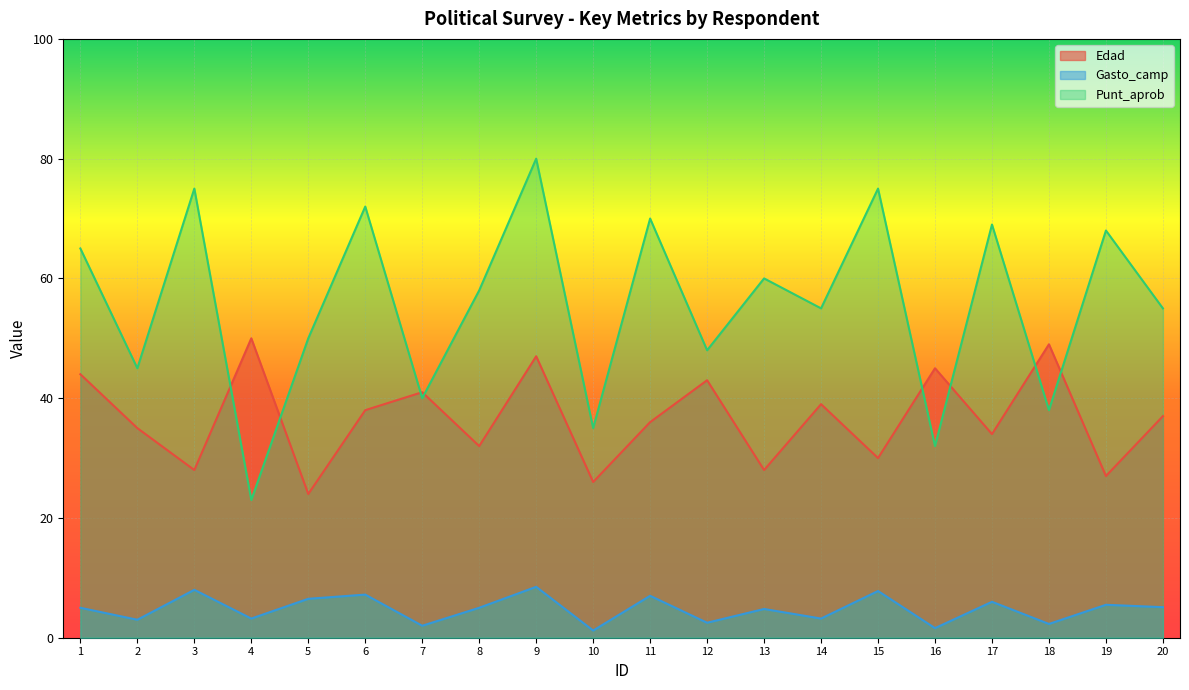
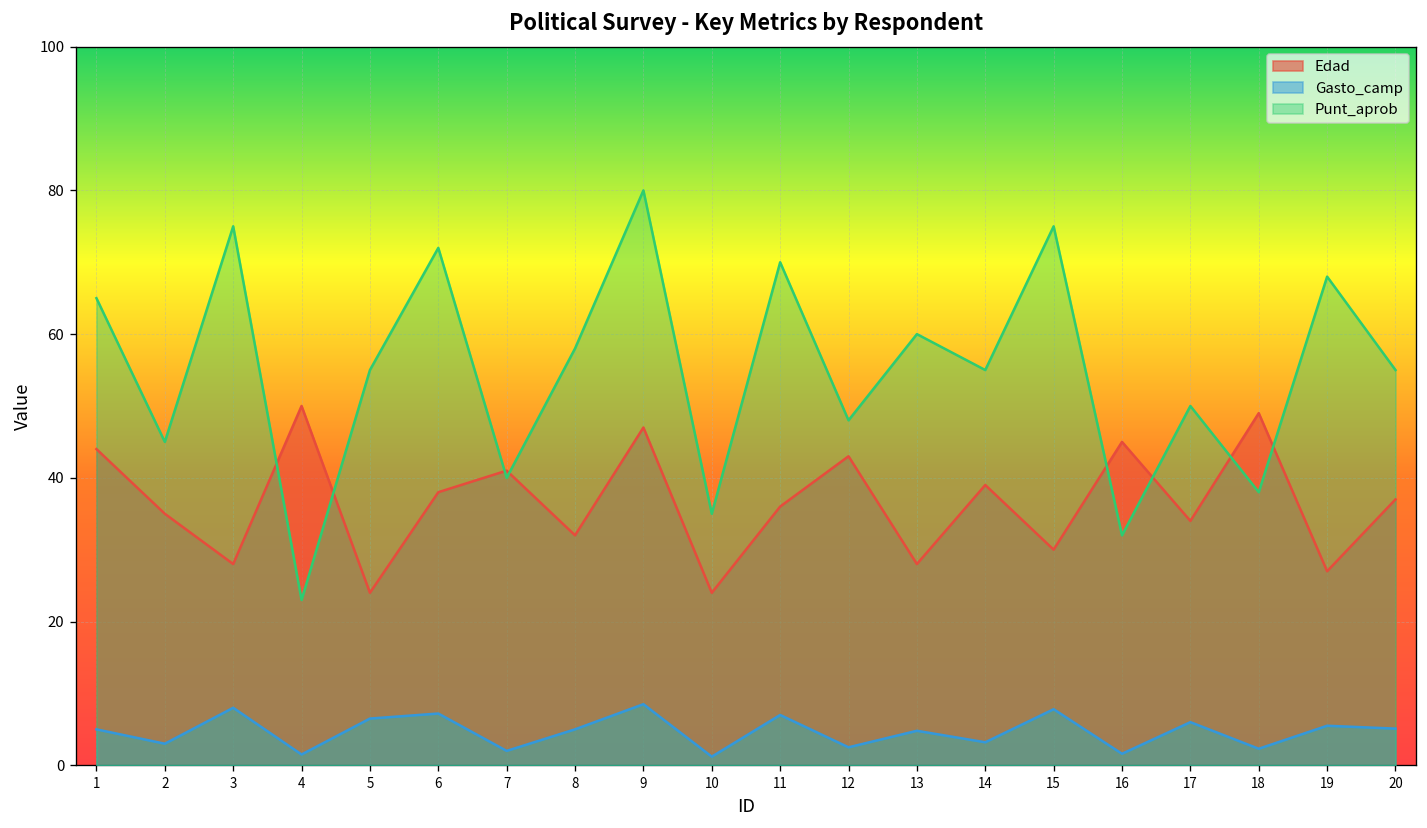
Gasto_camp, 4: 3 -> 2
Punt_aprob, 5: 50 -> 55
Edad, 10: 26 -> 24
Punt_aprob, 17: 69 -> 50
